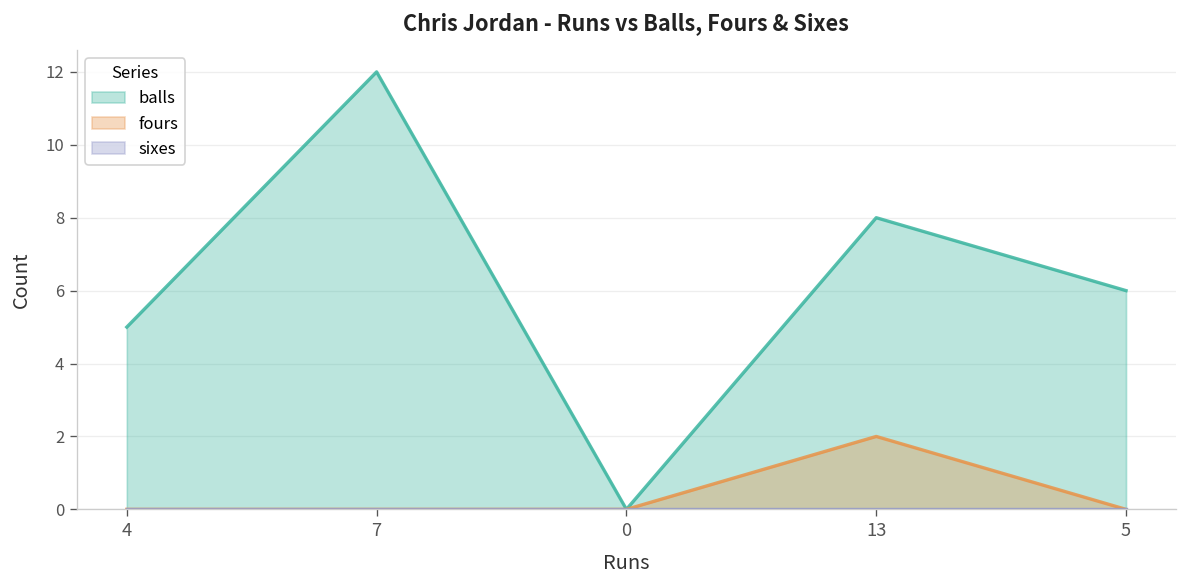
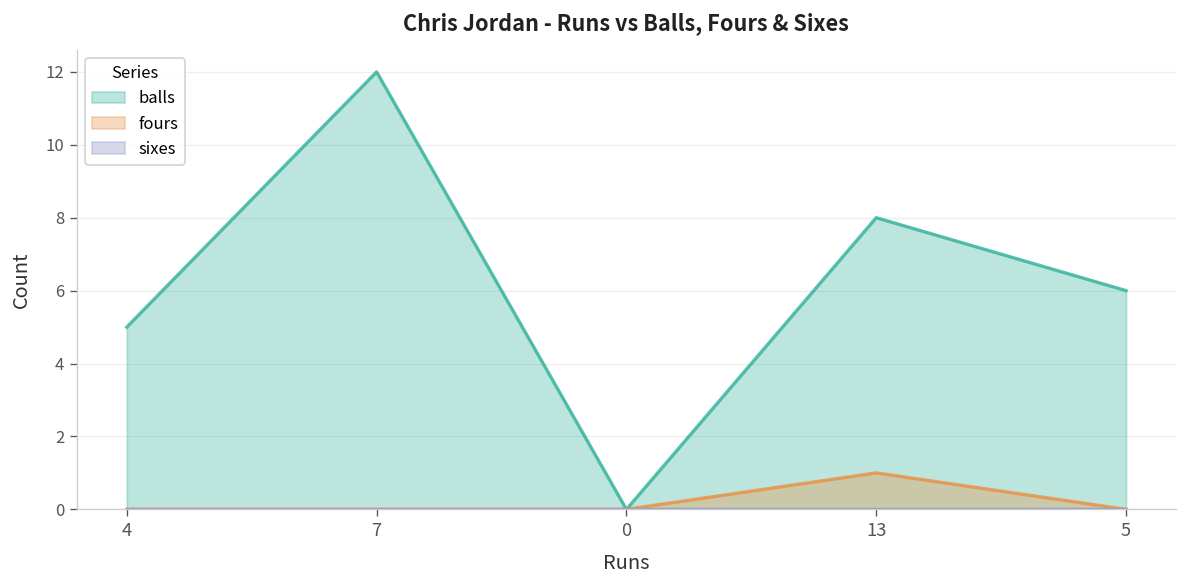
fours, 13: 2 -> 1
